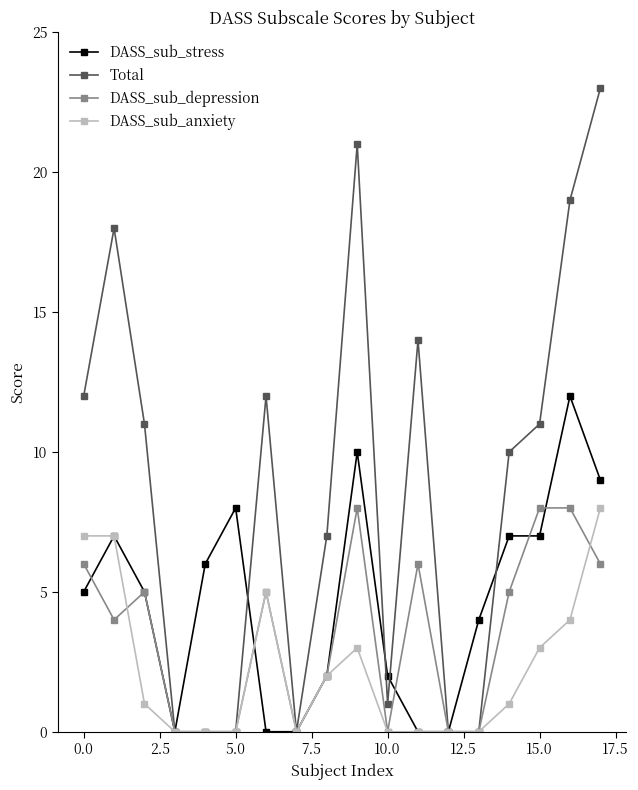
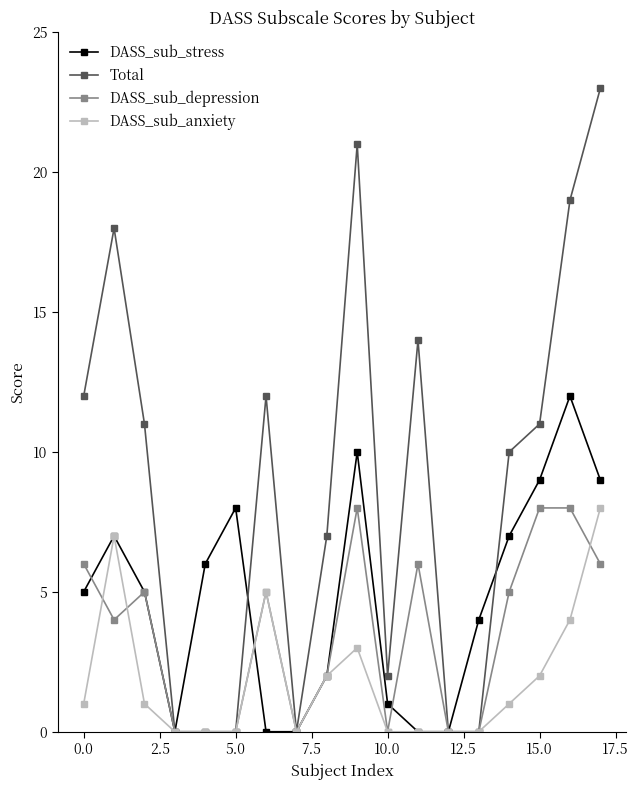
DASS_sub_anxiety, 0.0: 7 -> 1
DASS_sub_stress, 10.0: 2 -> 1
Total, 10.0: 1 -> 2
DASS_sub_stress, 15.0: 7 -> 9
DASS_sub_anxiety, 15.0: 3 -> 2
